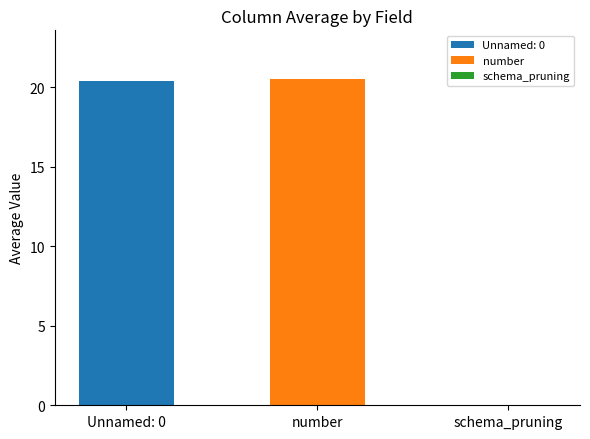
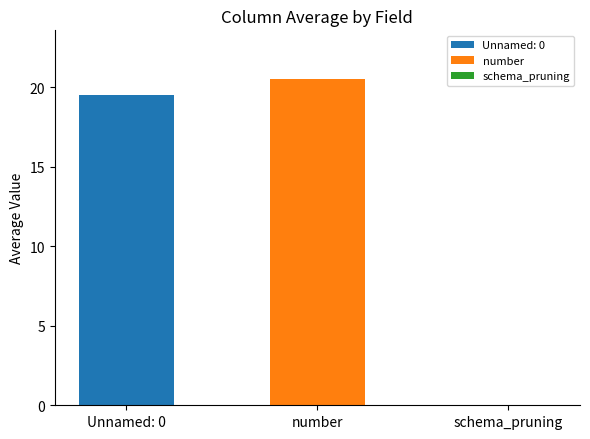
Unnamed: 0: 20.4 -> 19.5
